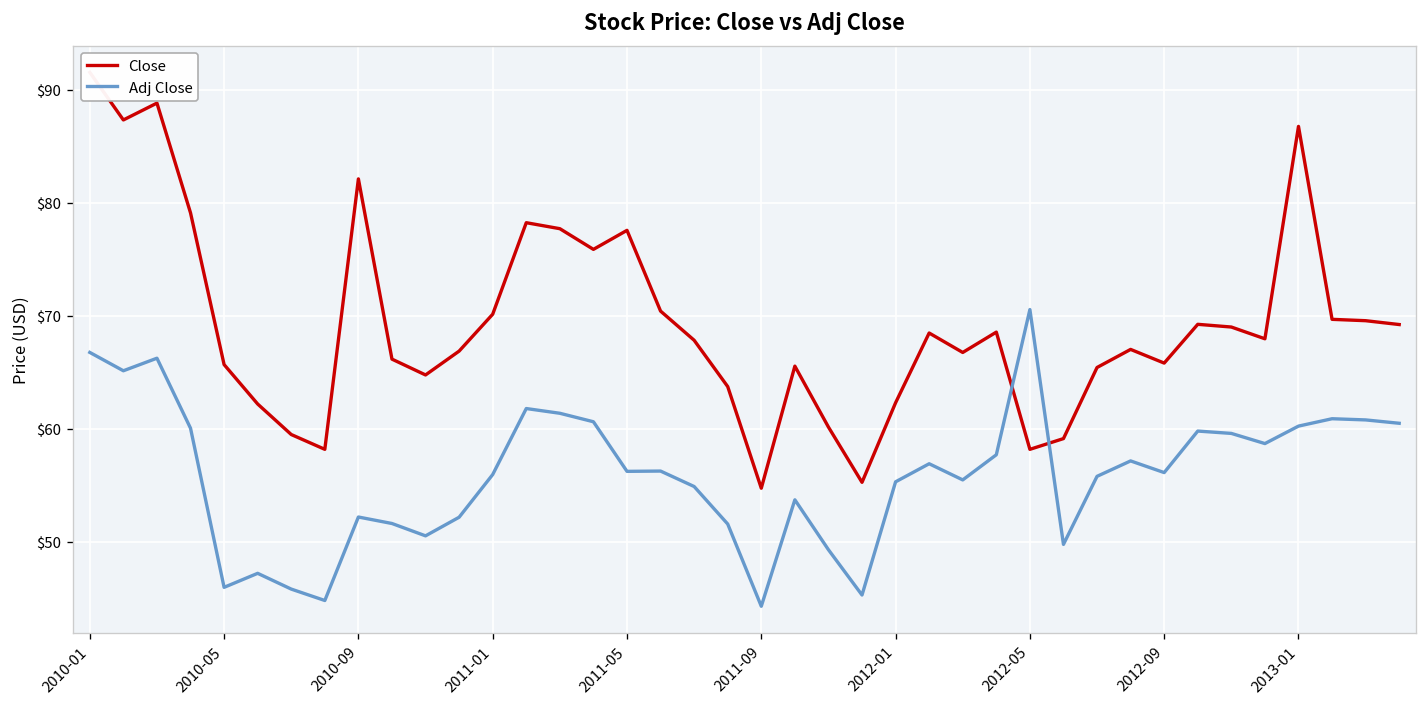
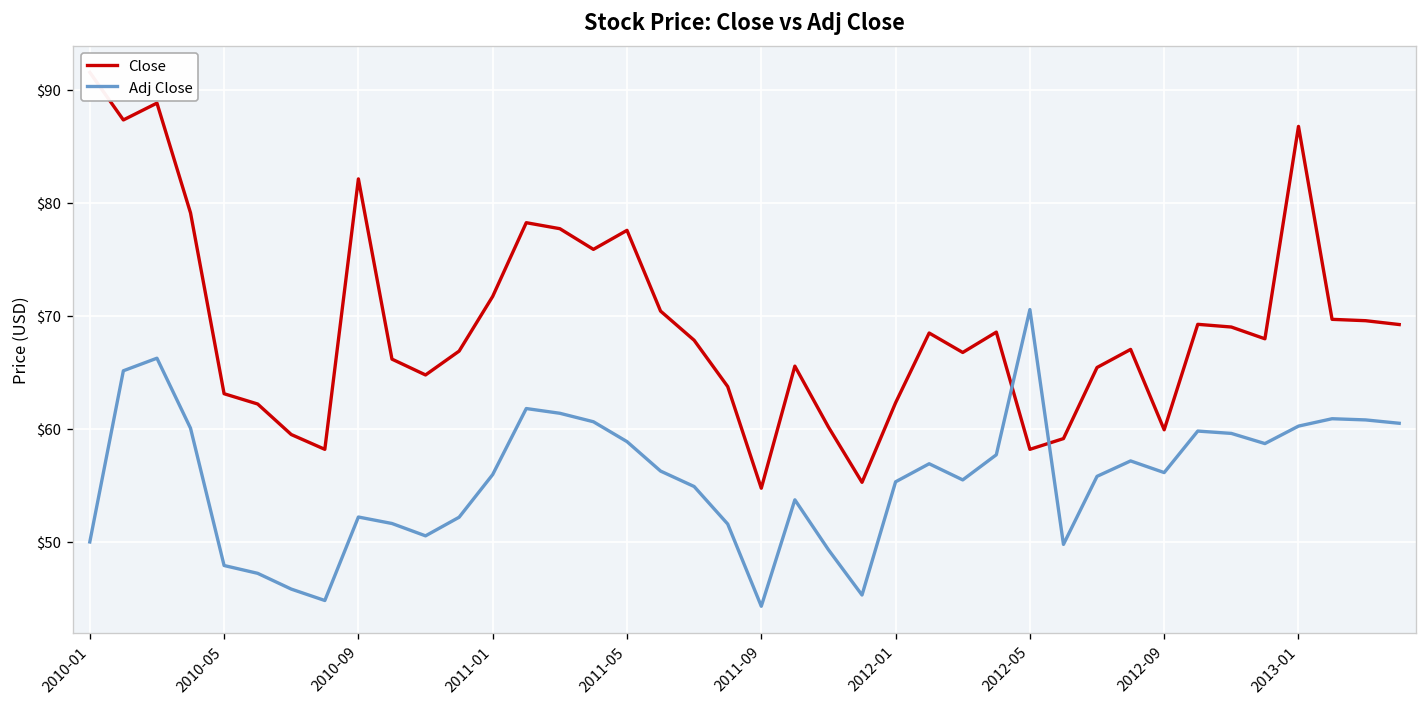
Adj Close, 2010-01: $67 -> $50
Close, 2010-05: $66 -> $63
Adj Close, 2010-05: $46 -> $48
Close, 2011-01: $70 -> $72
Adj Close, 2011-05: $56 -> $59
Close, 2012-09: $66 -> $60
